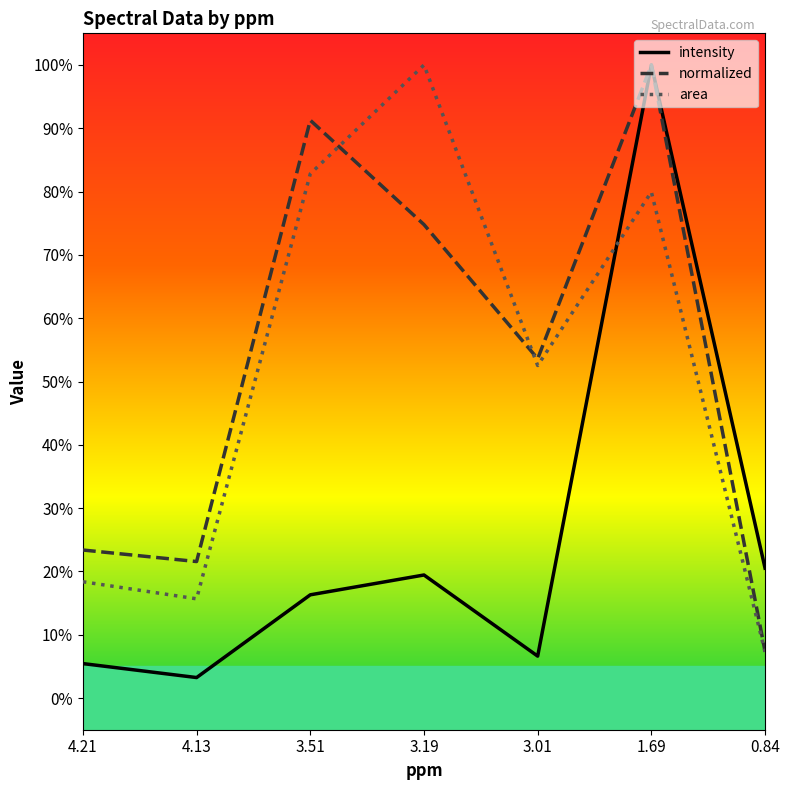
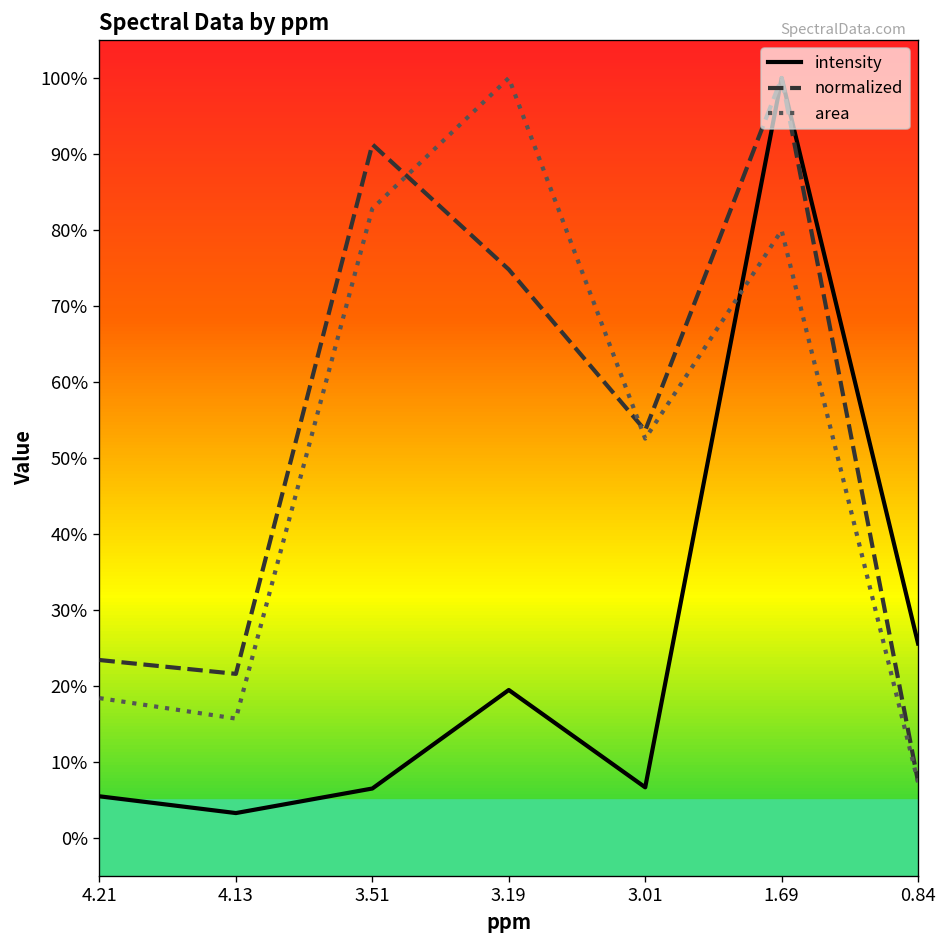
intensity, 3.51: 16% -> 6%
intensity, 0.84: 21% -> 26%
